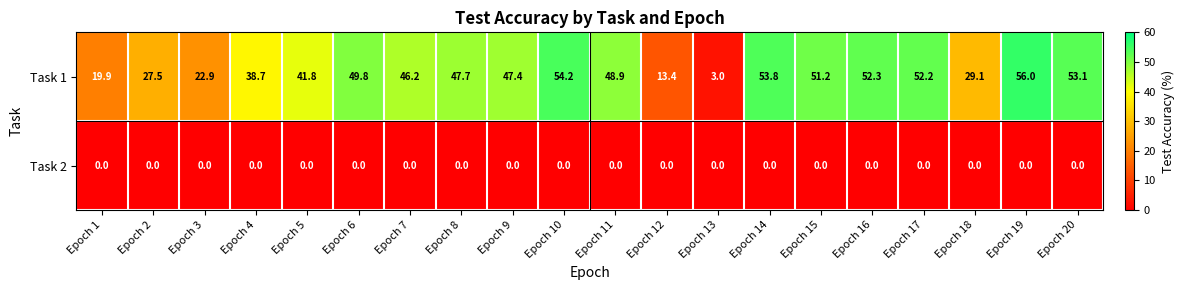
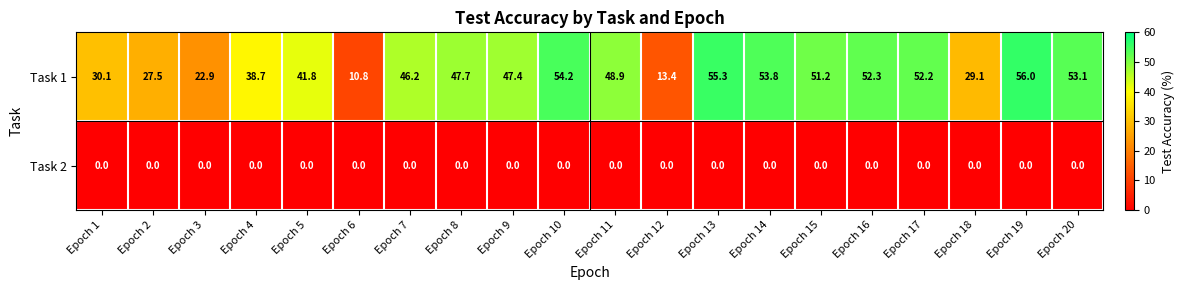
Task 1, Epoch 1: 19.9 -> 30.1
Task 1, Epoch 6: 49.8 -> 10.8
Task 1, Epoch 13: 3.0 -> 55.3
